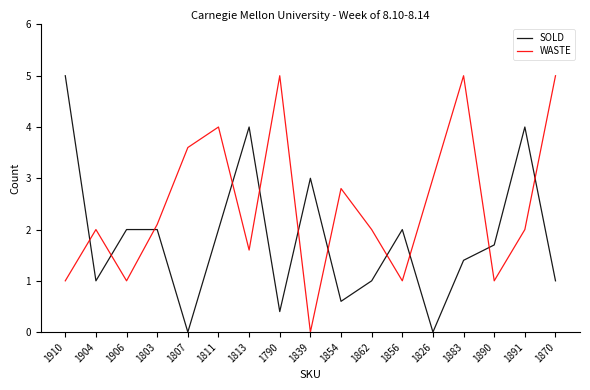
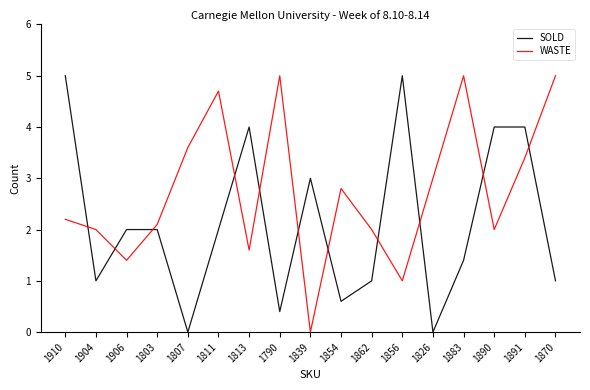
WASTE, 1910: 1.0 -> 2.2
WASTE, 1906: 1.0 -> 1.4
WASTE, 1811: 4.0 -> 4.7
SOLD, 1856: 2 -> 5
SOLD, 1890: 1.7 -> 4.0
WASTE, 1890: 1 -> 2
WASTE, 1891: 2.0 -> 3.4
